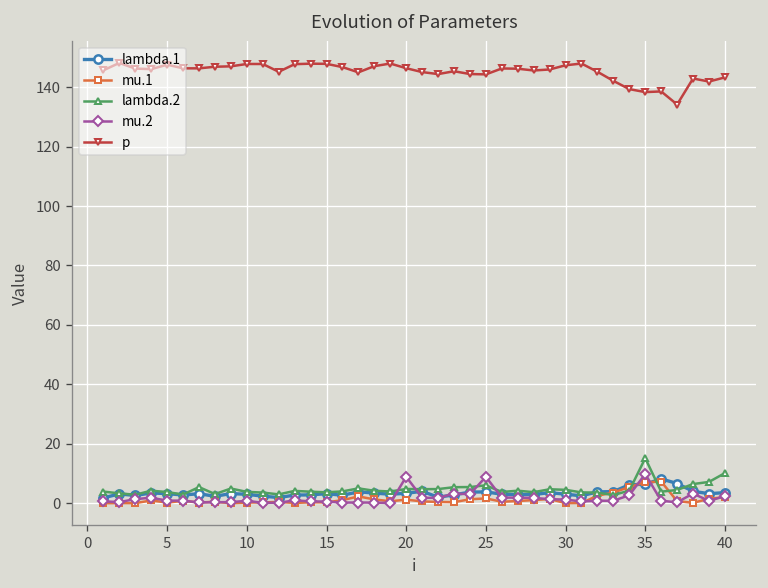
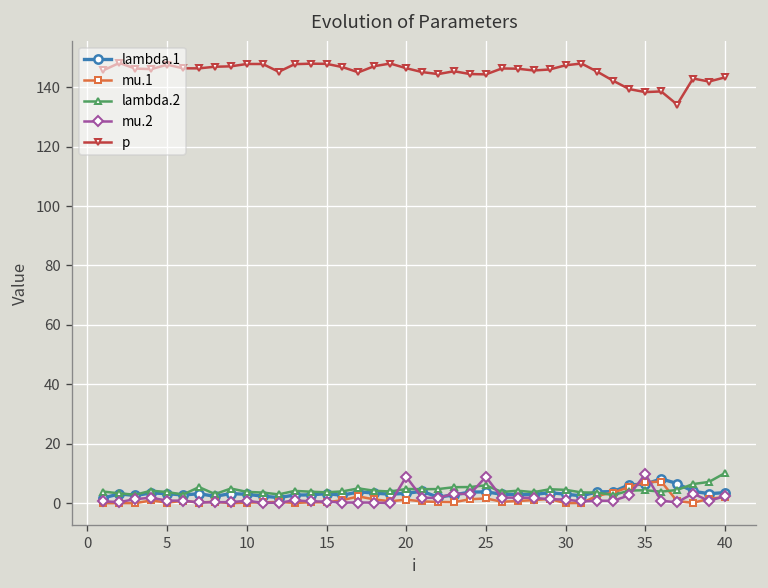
lambda.2, 35: 15 -> 4
